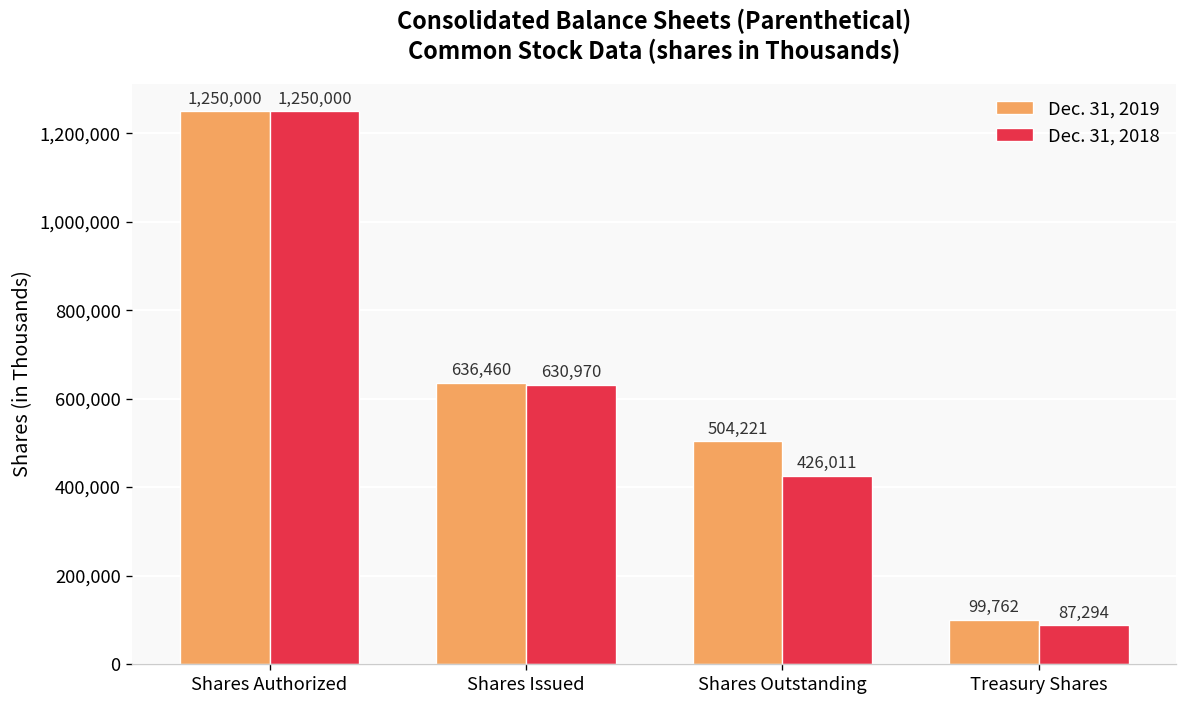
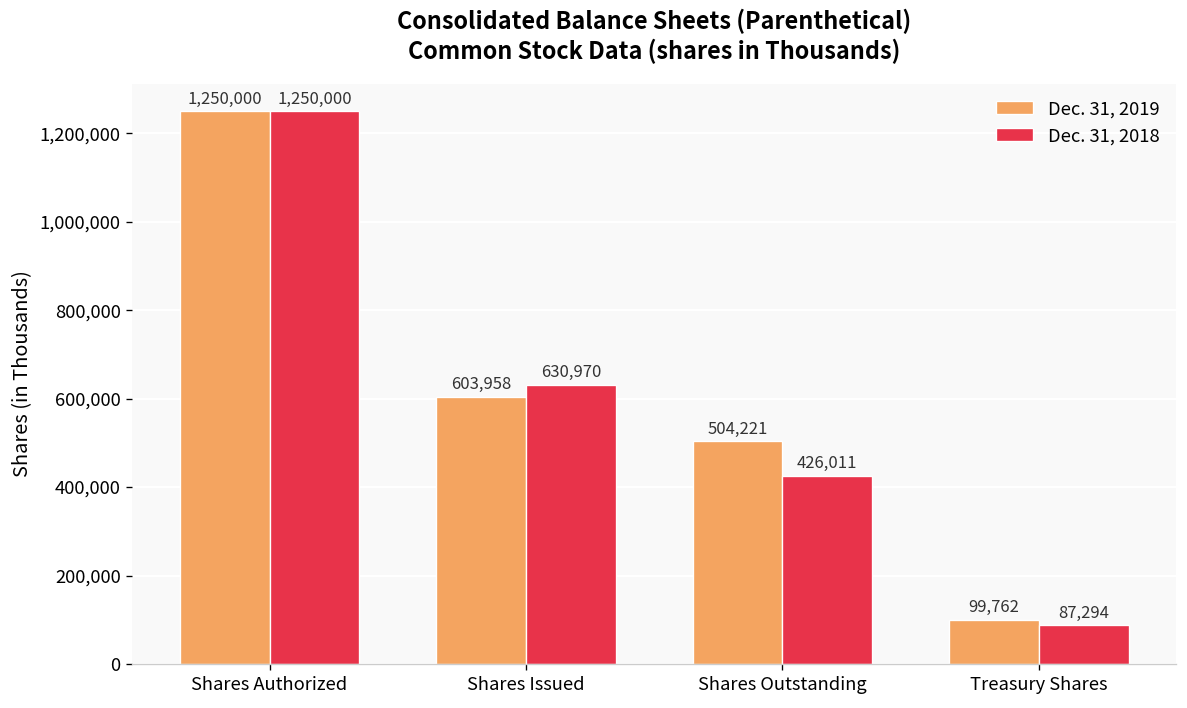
Dec. 31, 2019, Shares Issued: 636,460 -> 603,958
